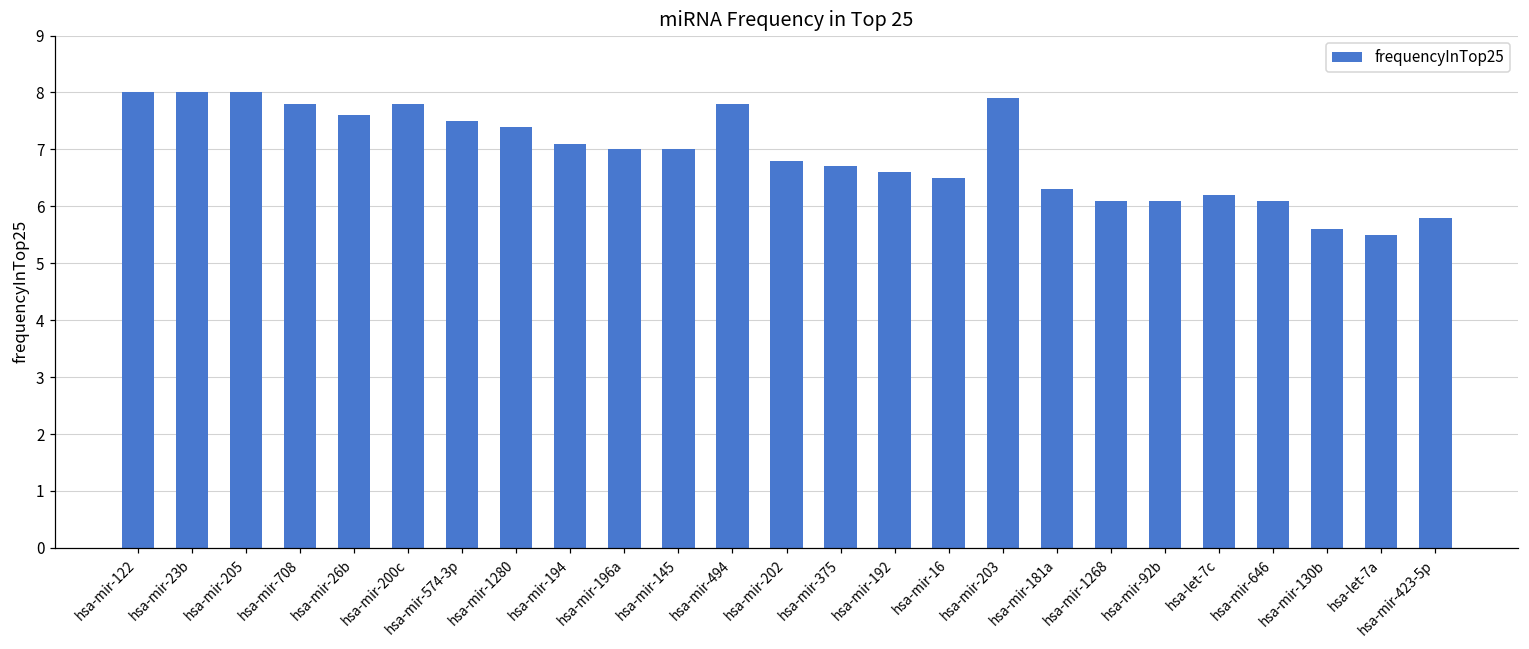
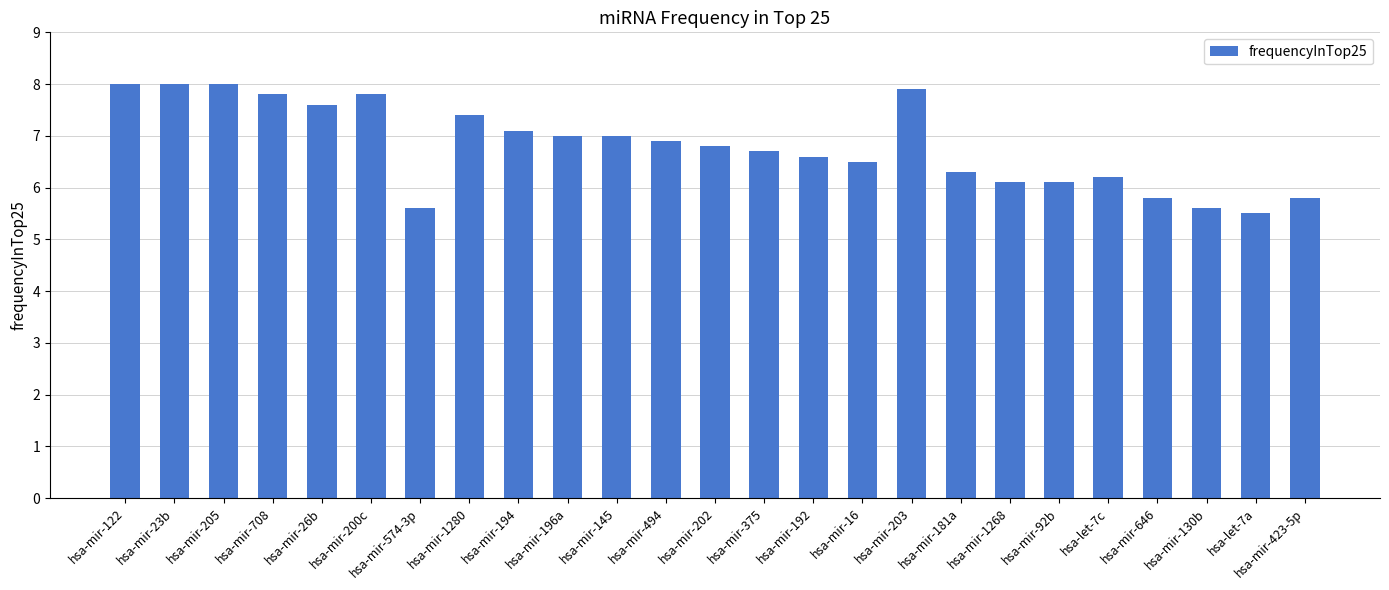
hsa-mir-574-3p: 7.5 -> 5.6
hsa-mir-494: 7.8 -> 6.9
hsa-mir-646: 6.1 -> 5.8
